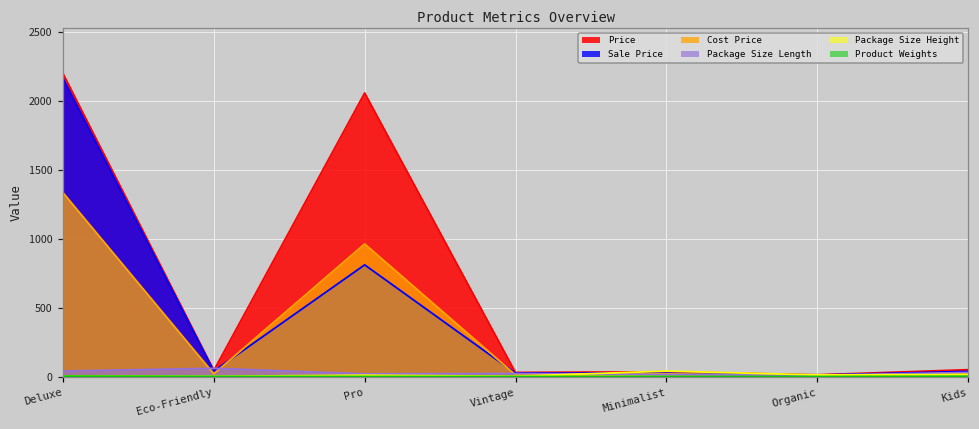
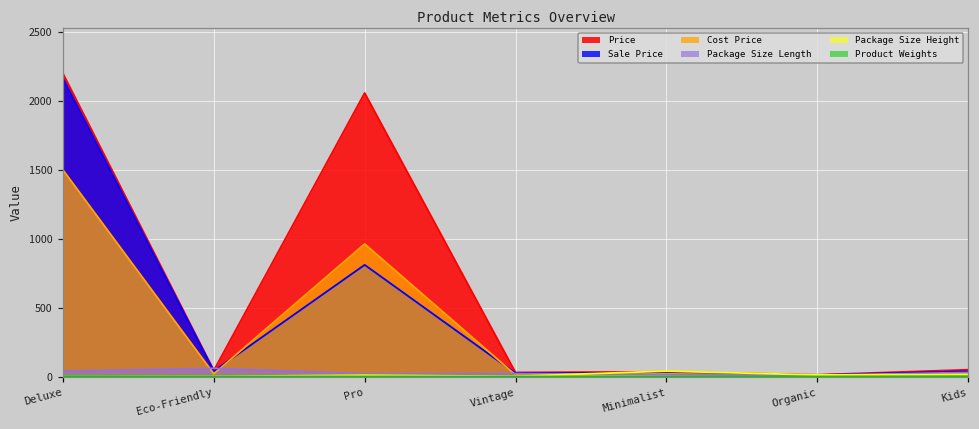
Cost Price, Deluxe: 1340 -> 1500
